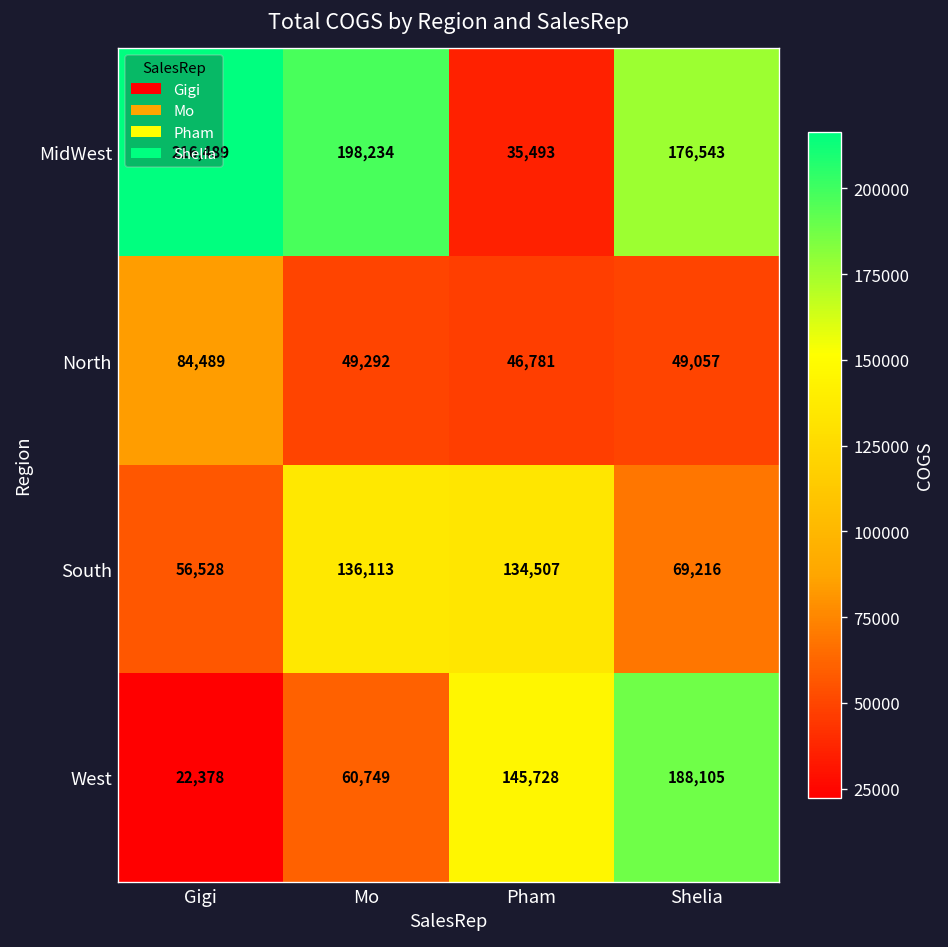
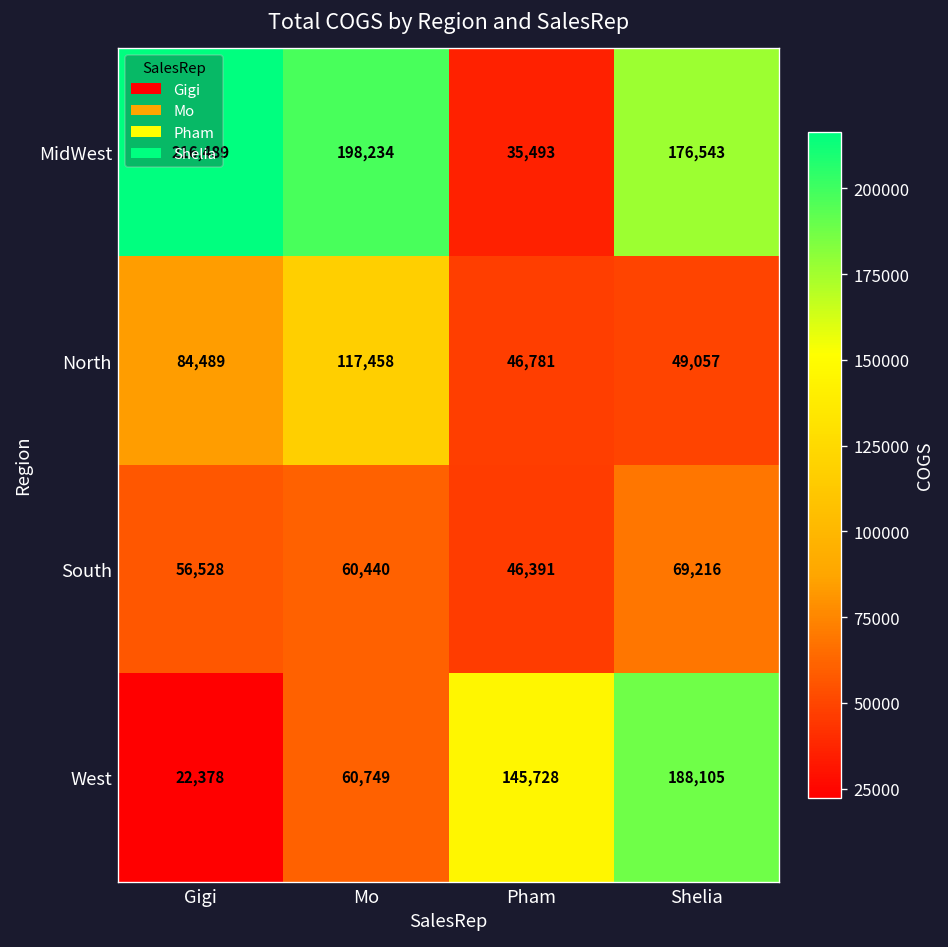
North, Mo: 49,292 -> 117,458
South, Mo: 136,113 -> 60,440
South, Pham: 134,507 -> 46,391
